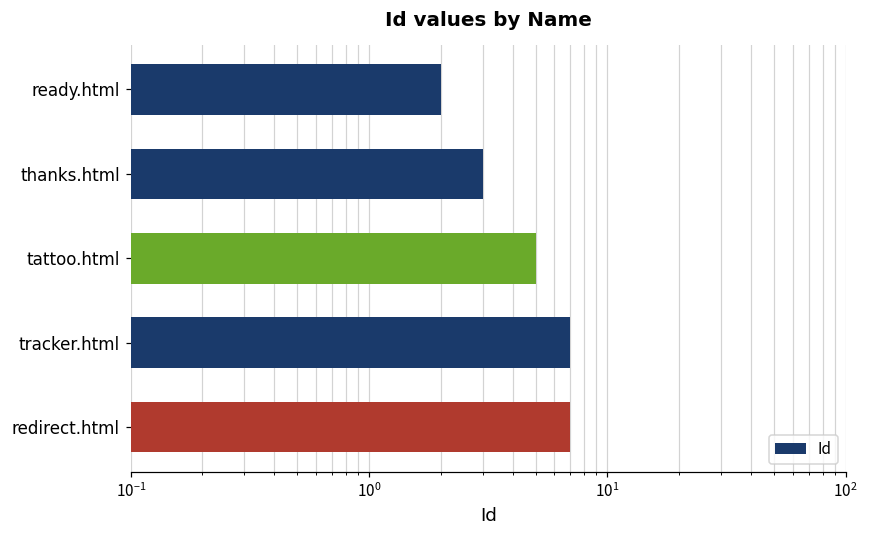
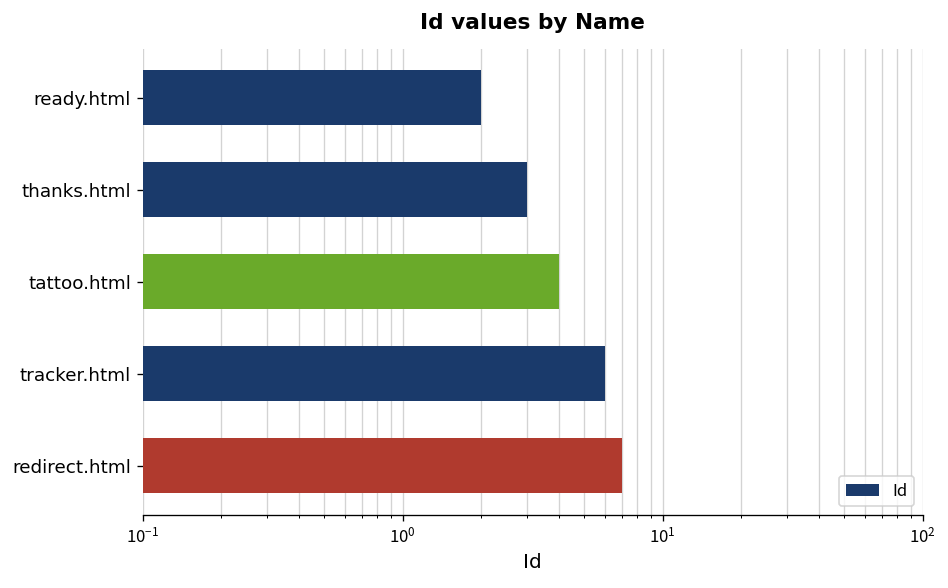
tattoo.html: 5 -> 4
tracker.html: 7 -> 6
